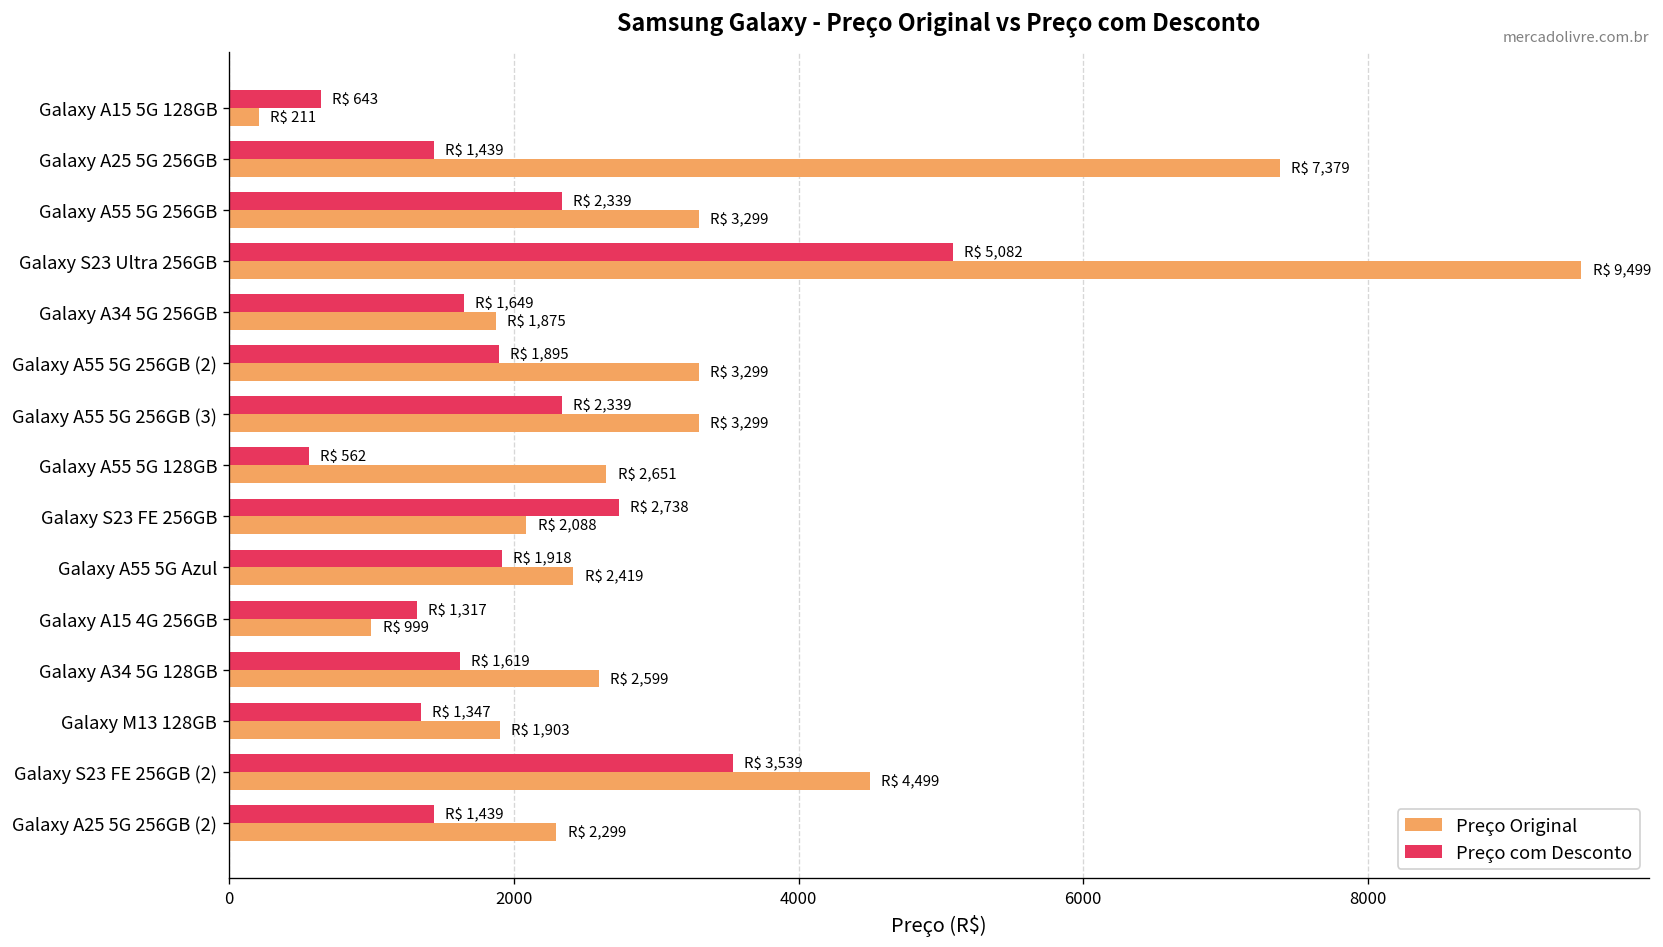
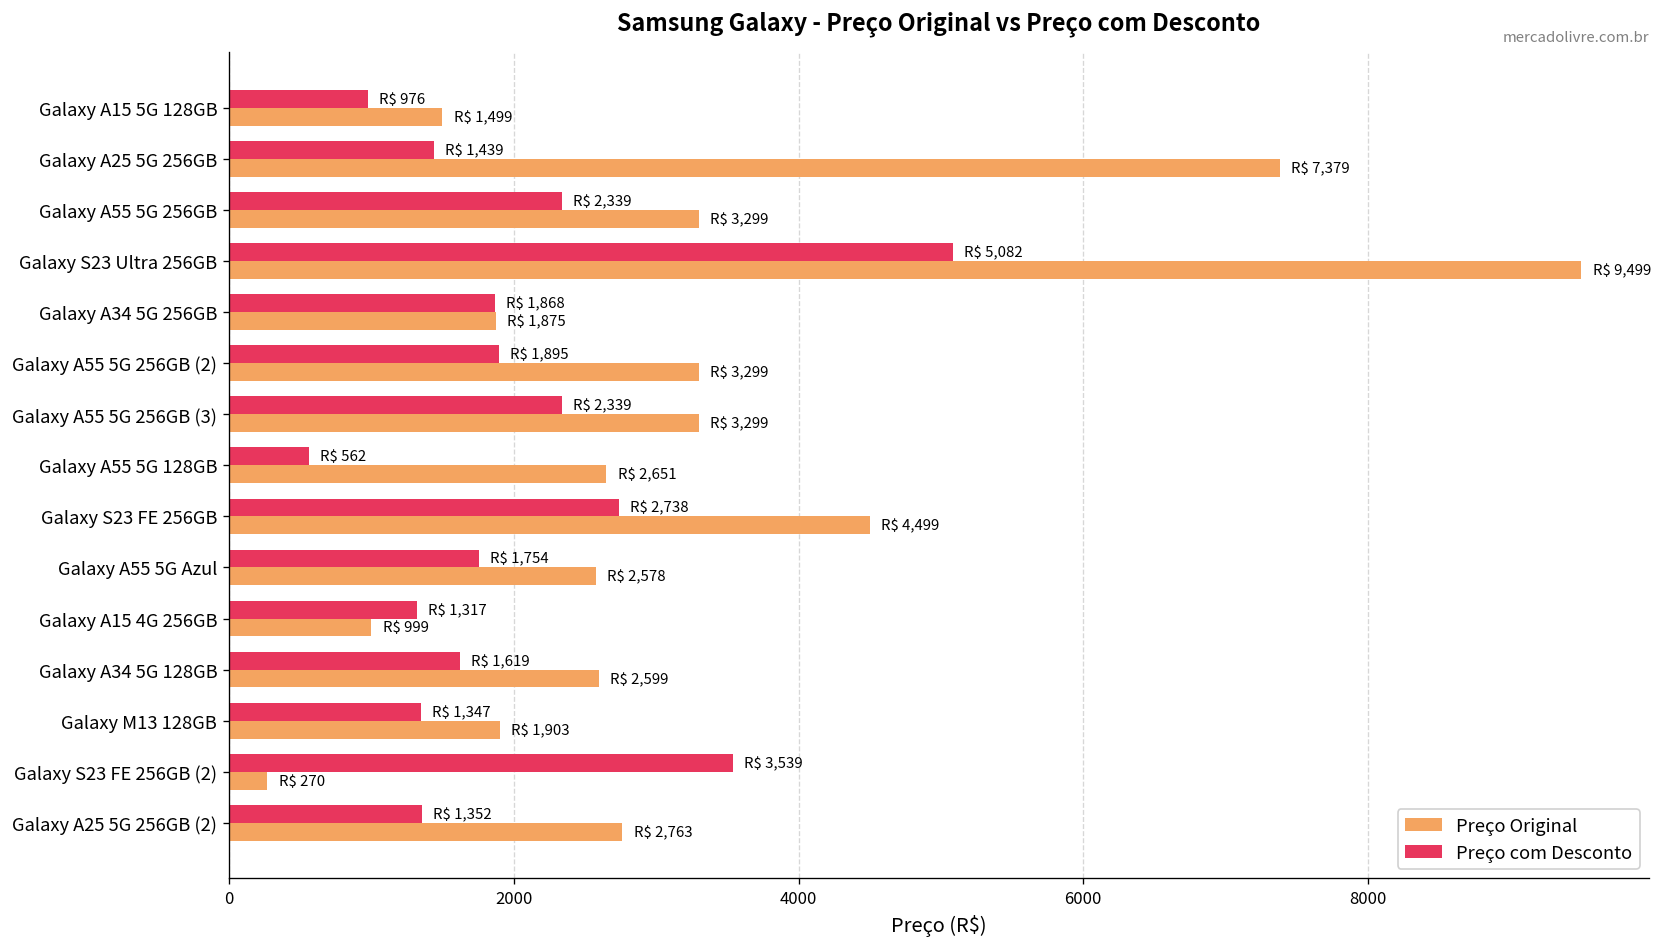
Preço com Desconto, Galaxy A15 5G 128GB: 643 -> 976
Preço Original, Galaxy A15 5G 128GB: 211 -> 1,499
Preço com Desconto, Galaxy A34 5G 256GB: 1,649 -> 1,868
Preço Original, Galaxy S23 FE 256GB: 2,088 -> 4,499
Preço com Desconto, Galaxy A55 5G Azul: 1,918 -> 1,754
Preço Original, Galaxy A55 5G Azul: 2,419 -> 2,578
Preço Original, Galaxy S23 FE 256GB (2): 4,499 -> 270
Preço com Desconto, Galaxy A25 5G 256GB (2): 1,439 -> 1,352
Preço Original, Galaxy A25 5G 256GB (2): 2,299 -> 2,763
